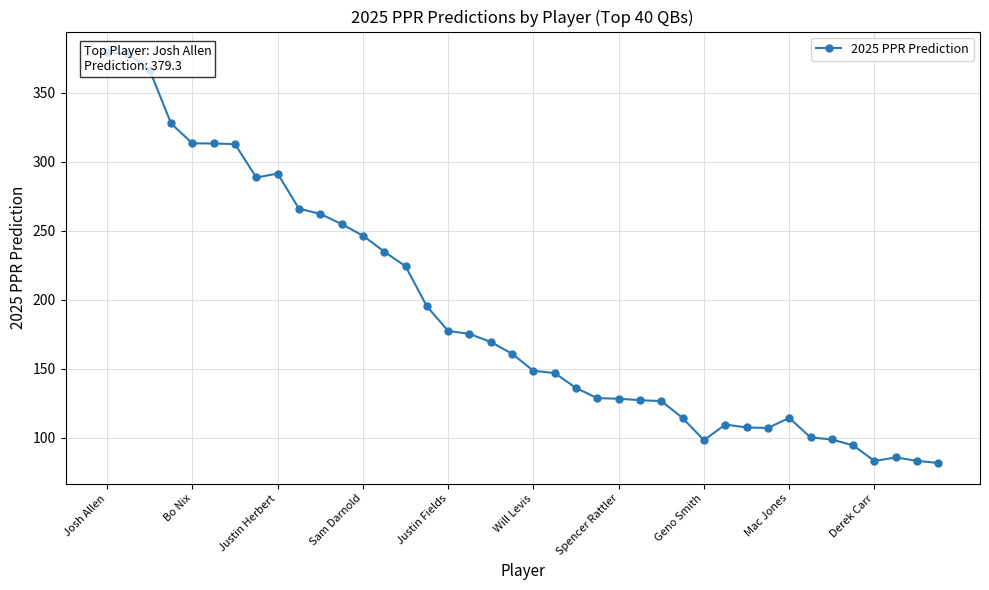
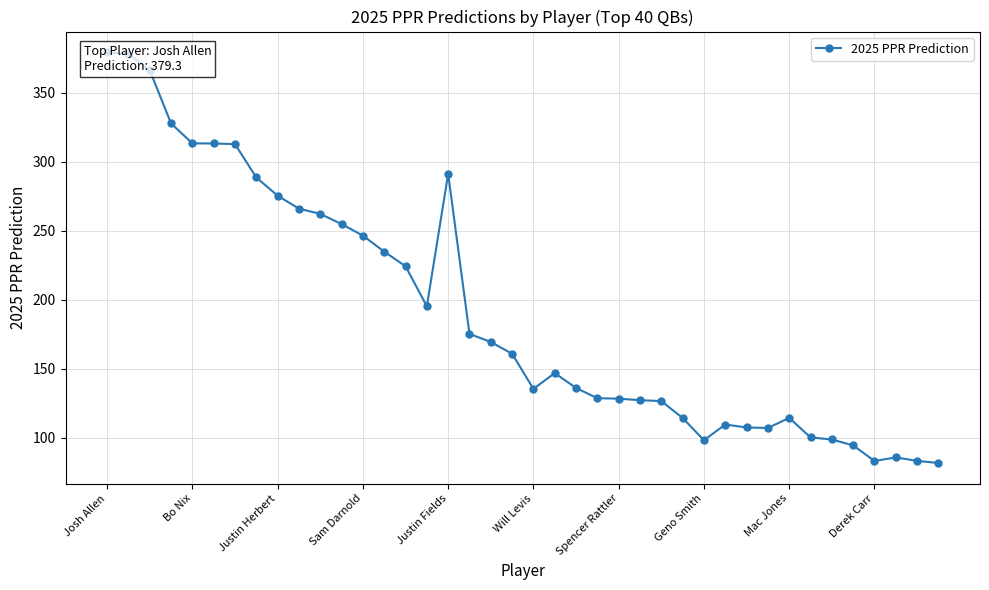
Justin Herbert: 291 -> 275
Justin Fields: 177 -> 291
Will Levis: 148 -> 135
